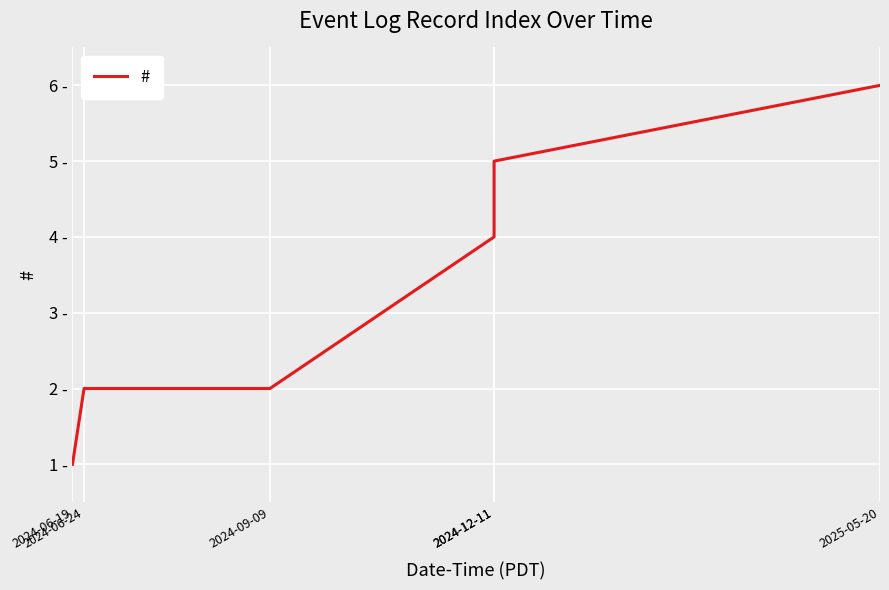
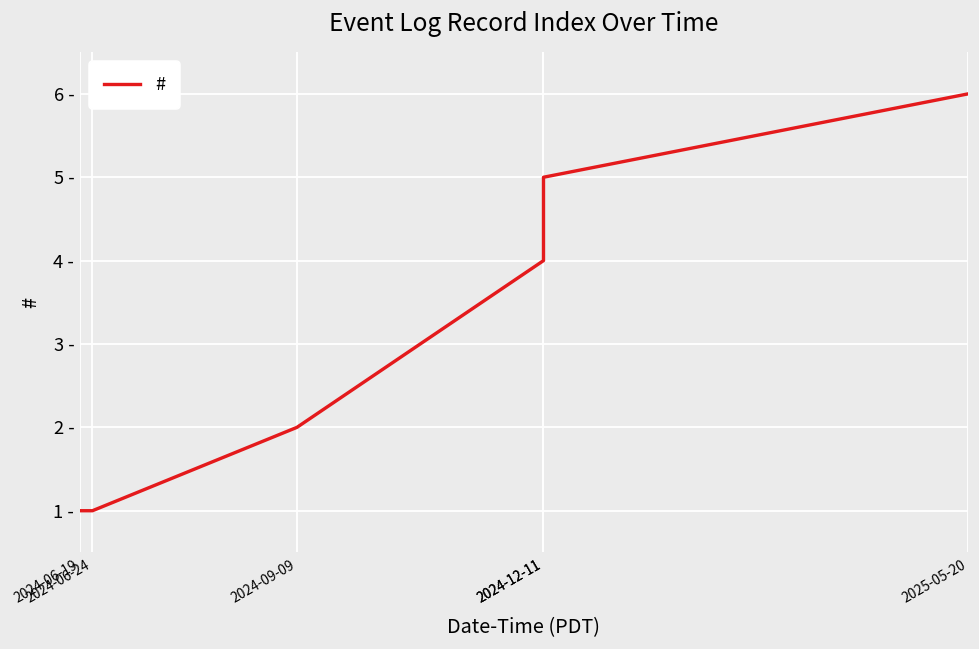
2024-06-24: 2 - -> 1 -
